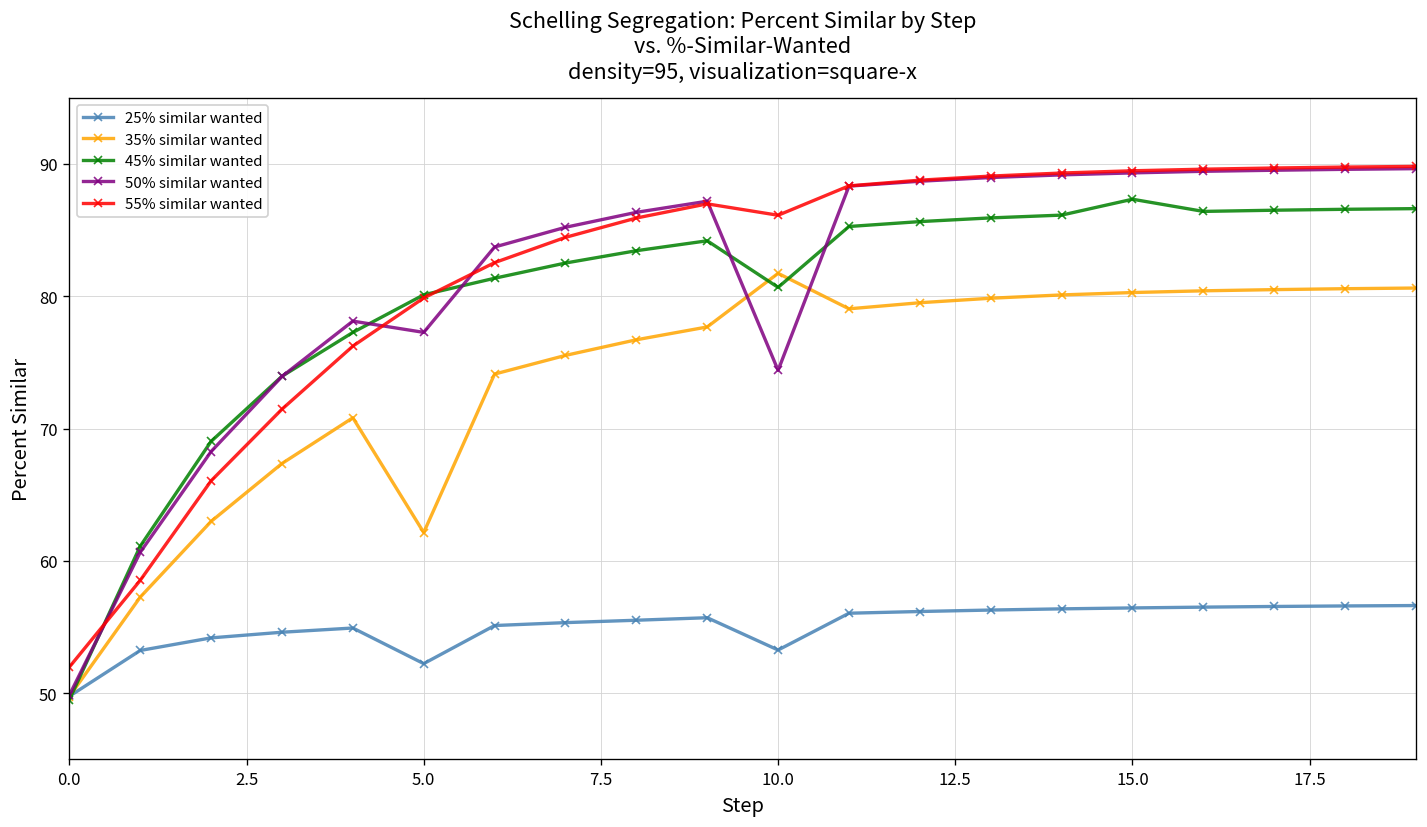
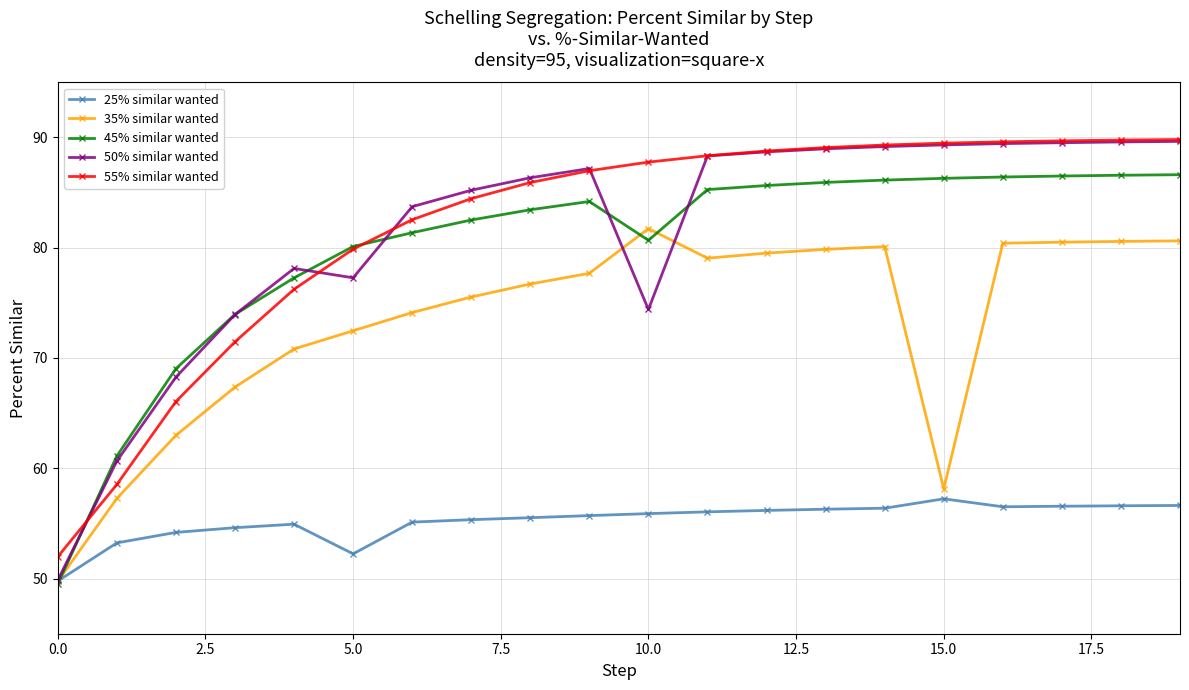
35% similar wanted, 5.0: 62.1 -> 72.5
25% similar wanted, 10.0: 53.3 -> 55.9
55% similar wanted, 10.0: 86.1 -> 87.8
25% similar wanted, 15.0: 56.5 -> 57.2
35% similar wanted, 15.0: 80.3 -> 58.1
45% similar wanted, 15.0: 87.3 -> 86.3
